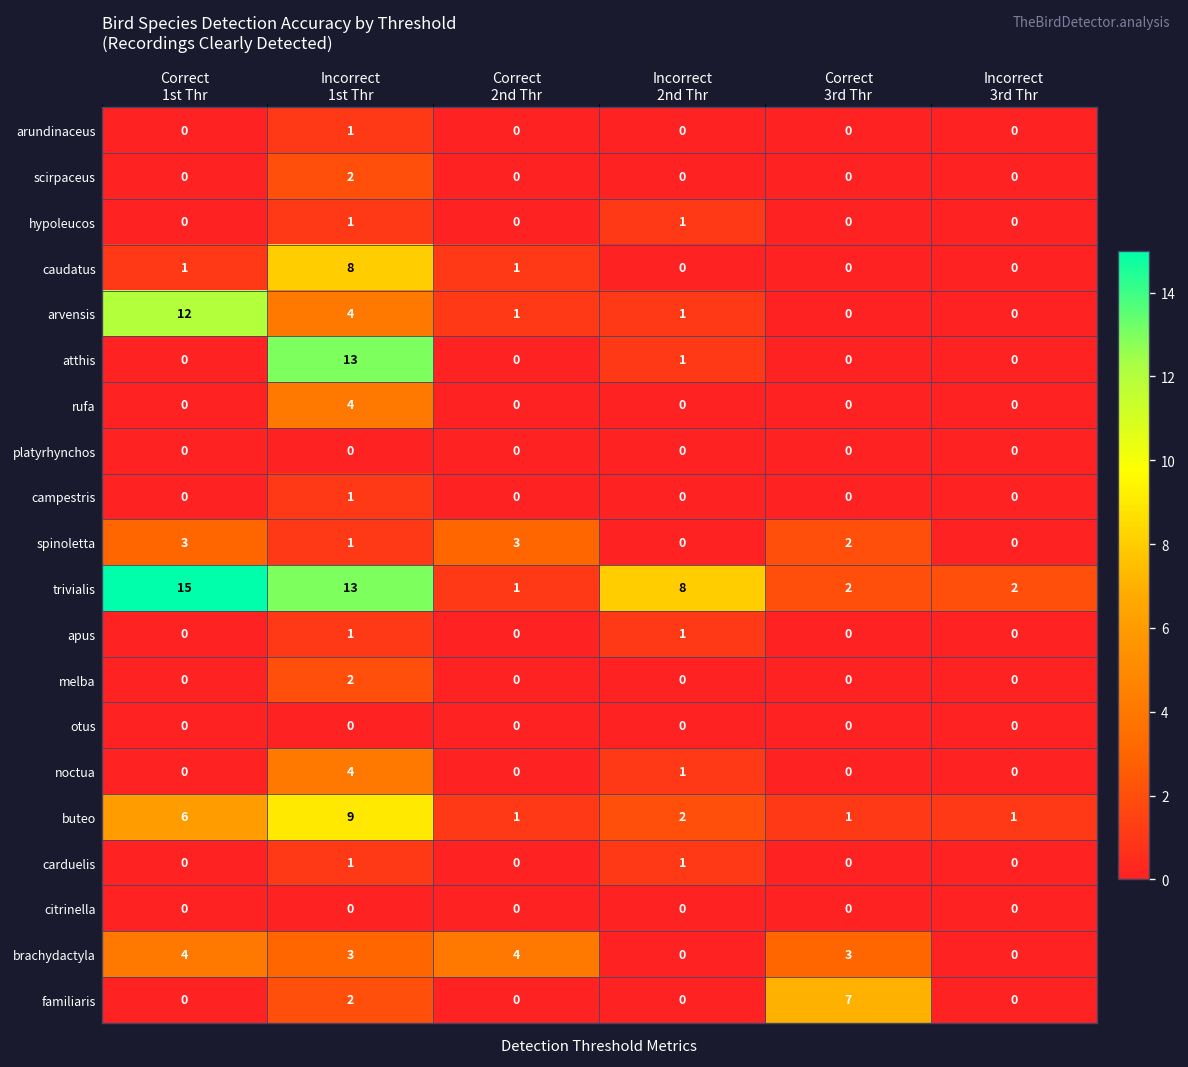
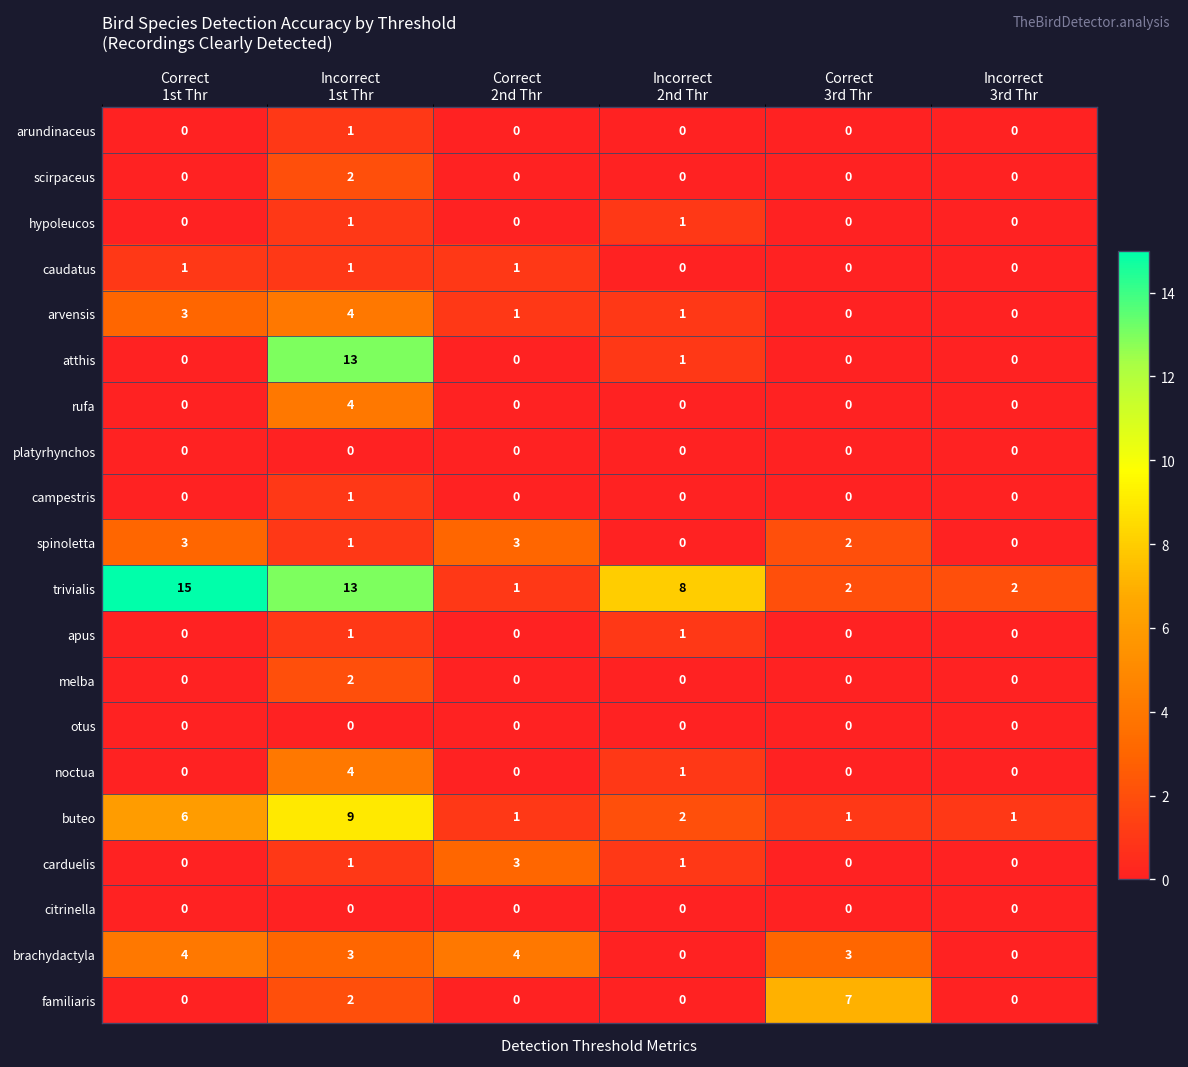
caudatus, Incorrect 1st Thr: 8 -> 1
arvensis, Correct 1st Thr: 12 -> 3
carduelis, Correct 2nd Thr: 0 -> 3
